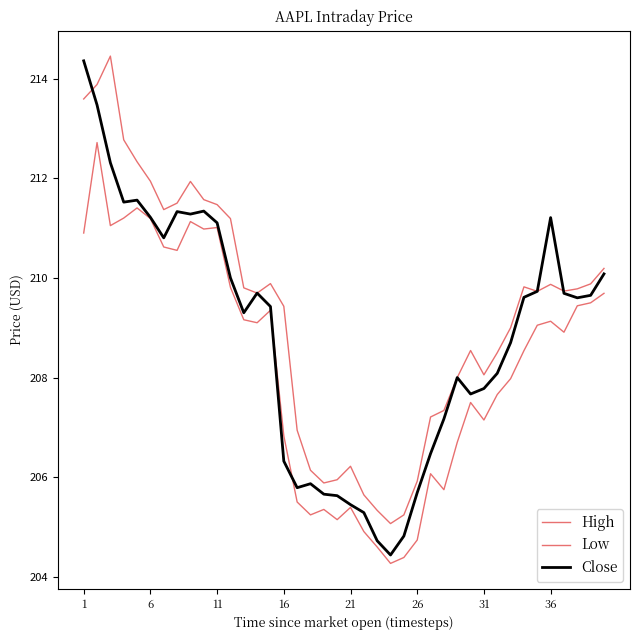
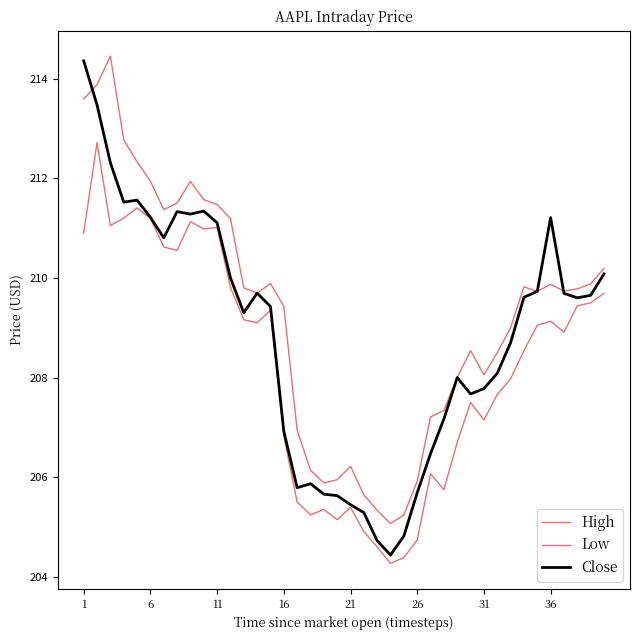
Close, 16: 206.3 -> 206.9
